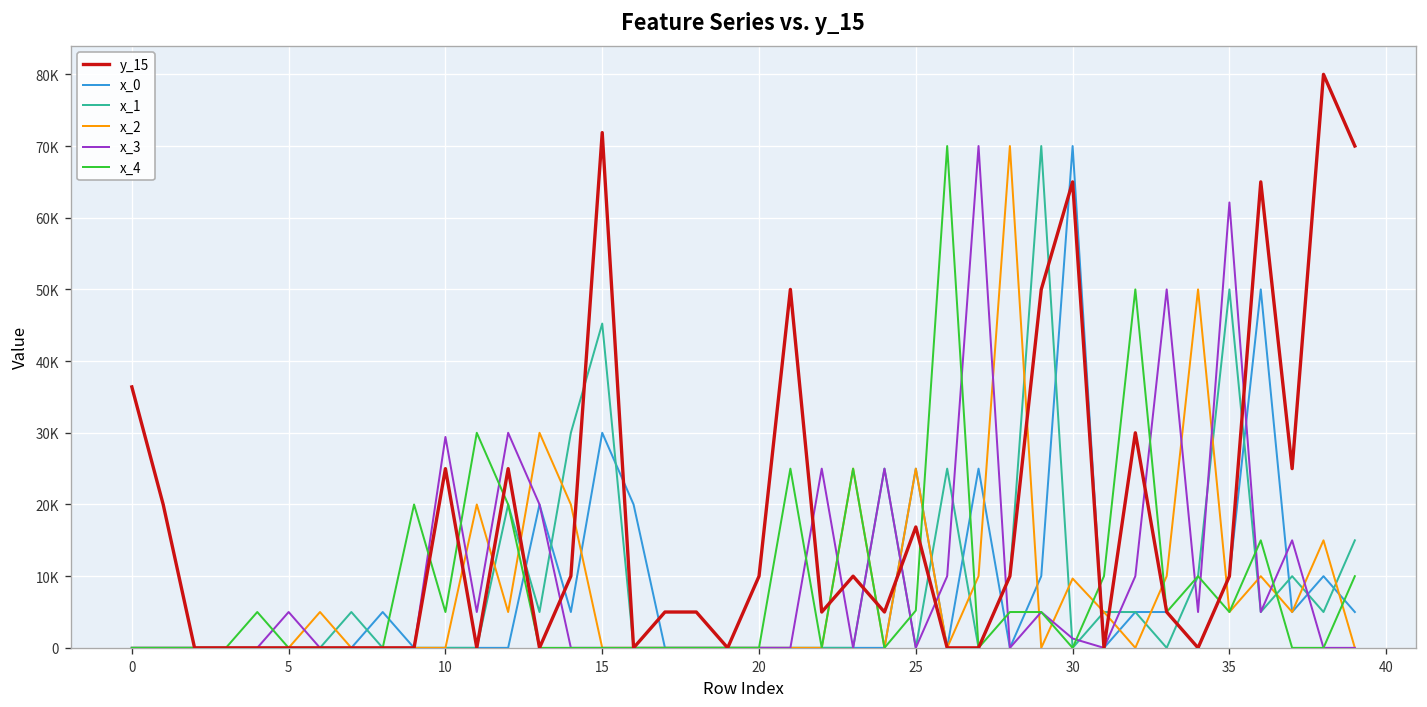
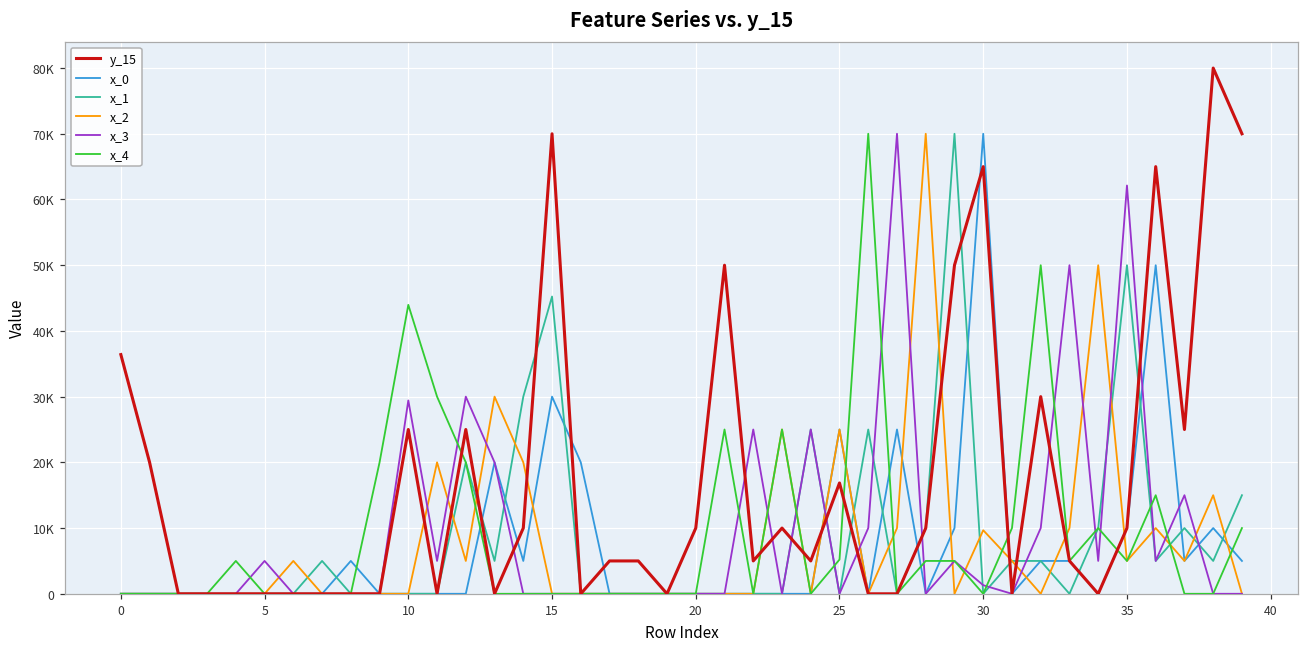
x_4, 10: 5000 -> 44000
y_15, 15: 72000 -> 70000
